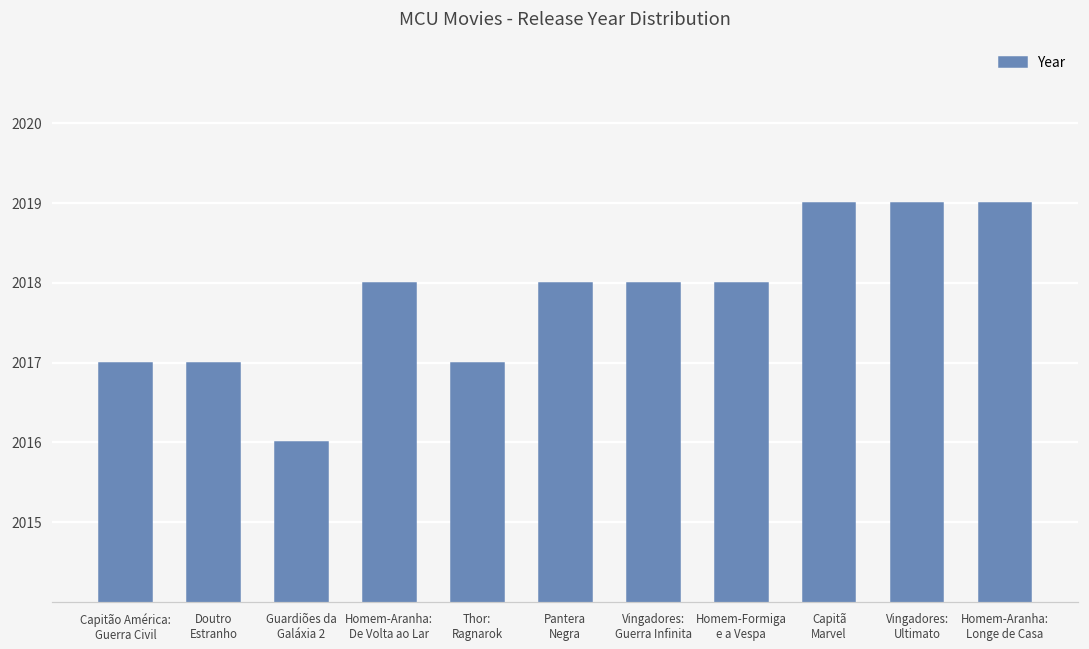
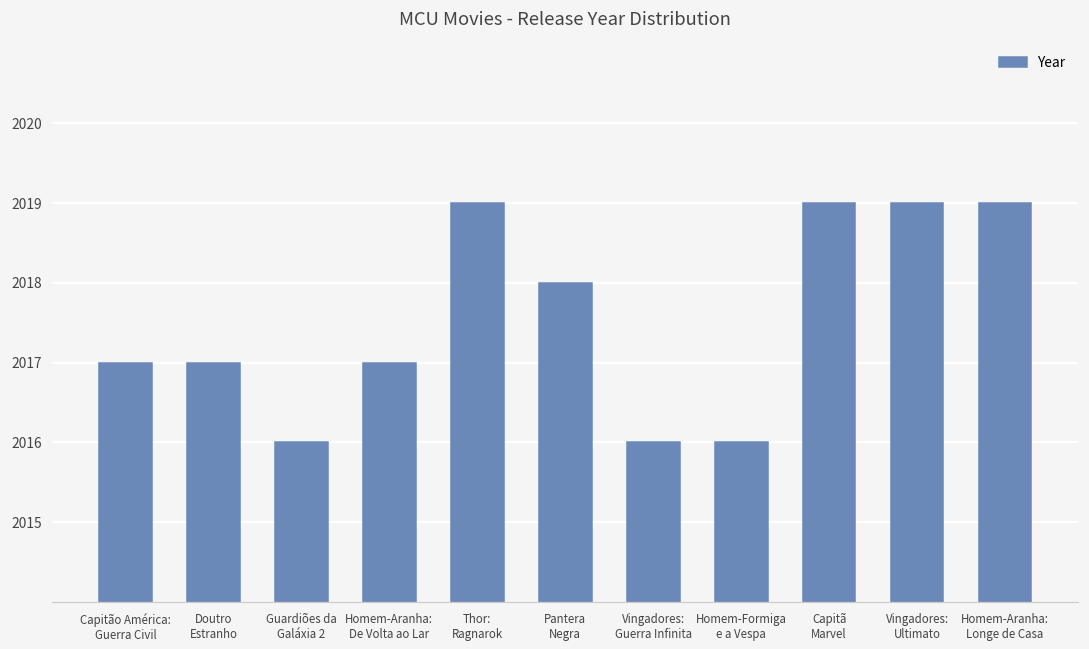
Homem-Aranha: De Volta ao Lar: 2018 -> 2017
Thor: Ragnarok: 2017 -> 2019
Vingadores: Guerra Infinita: 2018 -> 2016
Homem-Formiga e a Vespa: 2018 -> 2016
